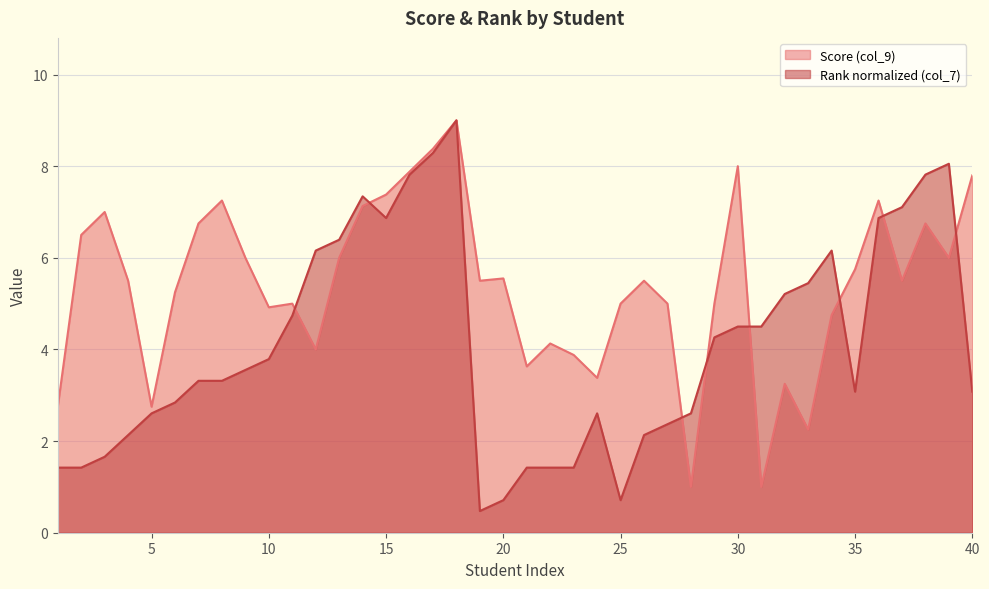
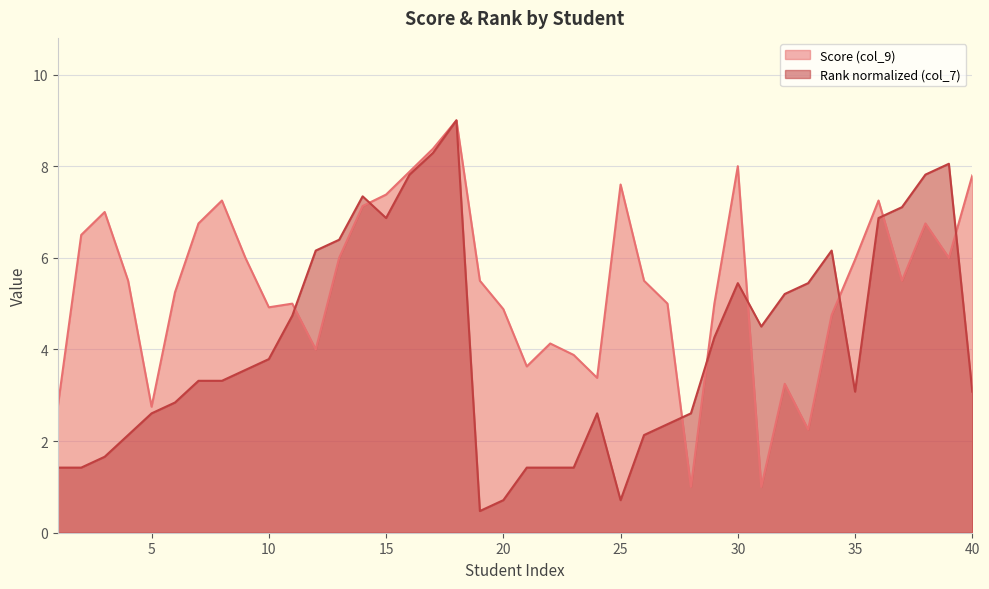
Score (col_9), 20: 5.6 -> 4.9
Score (col_9), 25: 5.0 -> 7.6
Rank normalized (col_7), 30: 4.5 -> 5.4
Score (col_9), 35: 5.8 -> 6.0
